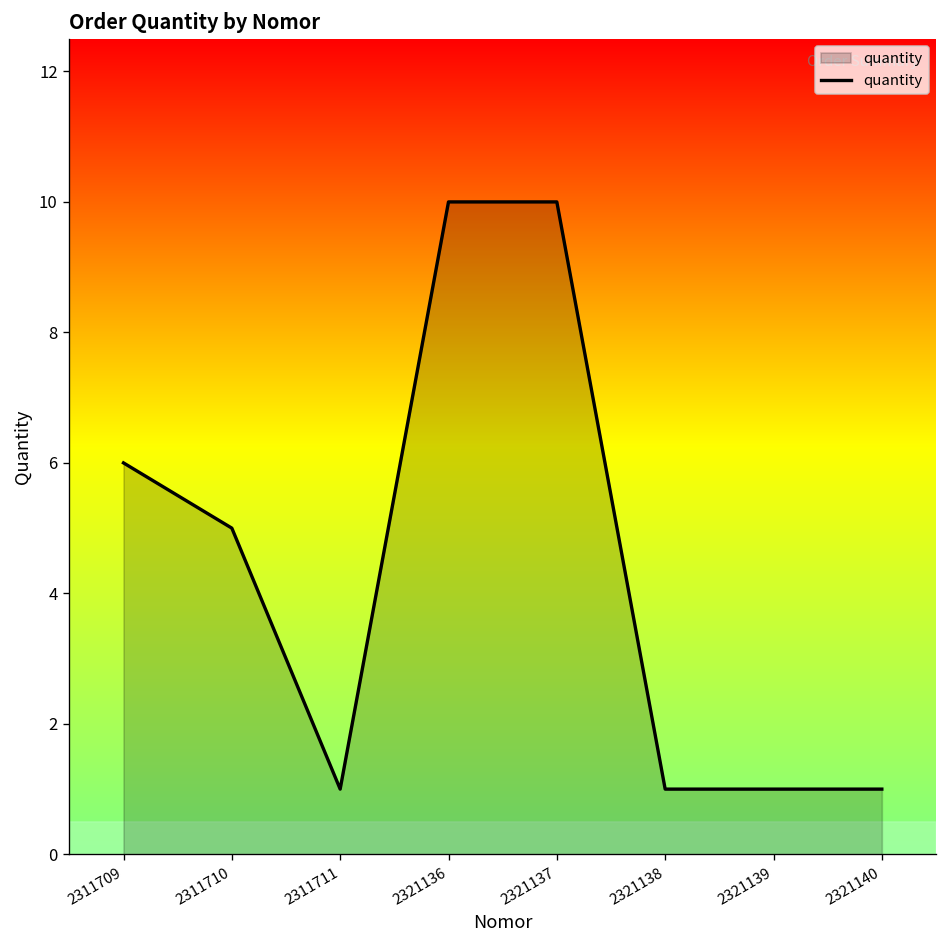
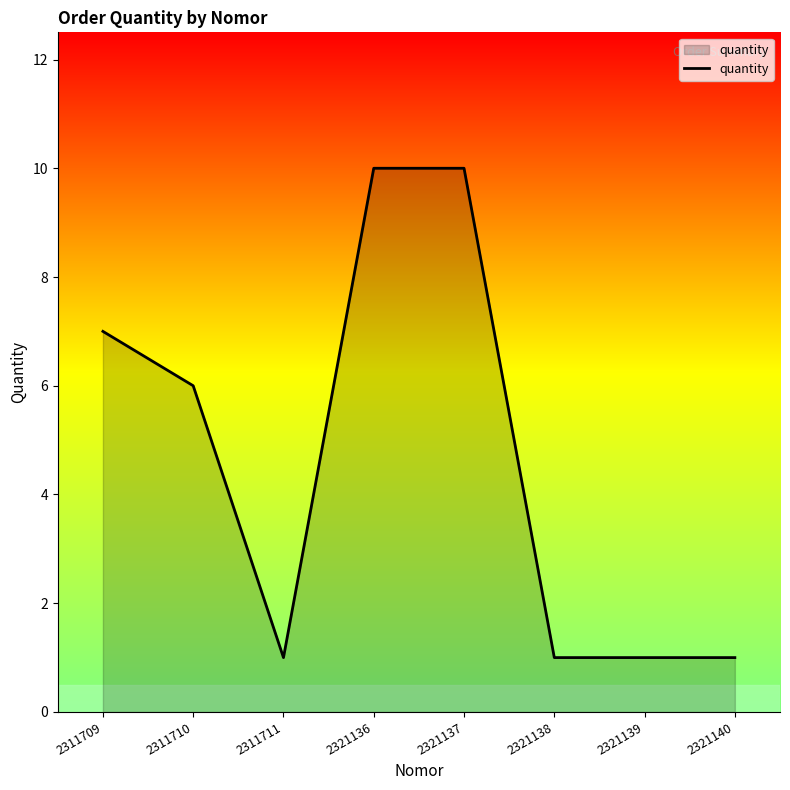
2311709: 6 -> 7
2311710: 5 -> 6
